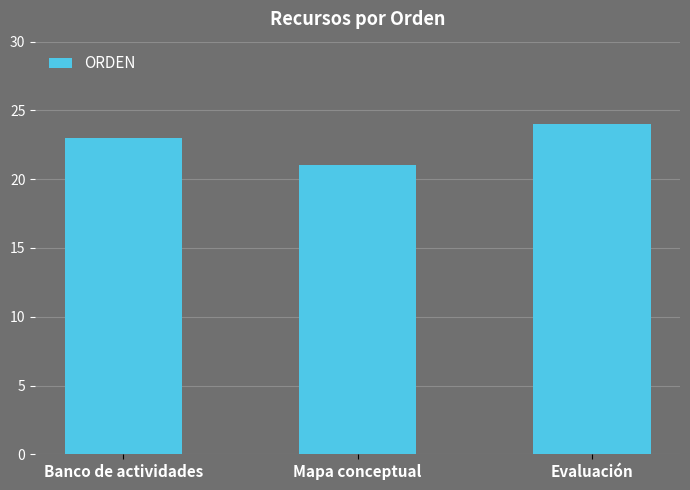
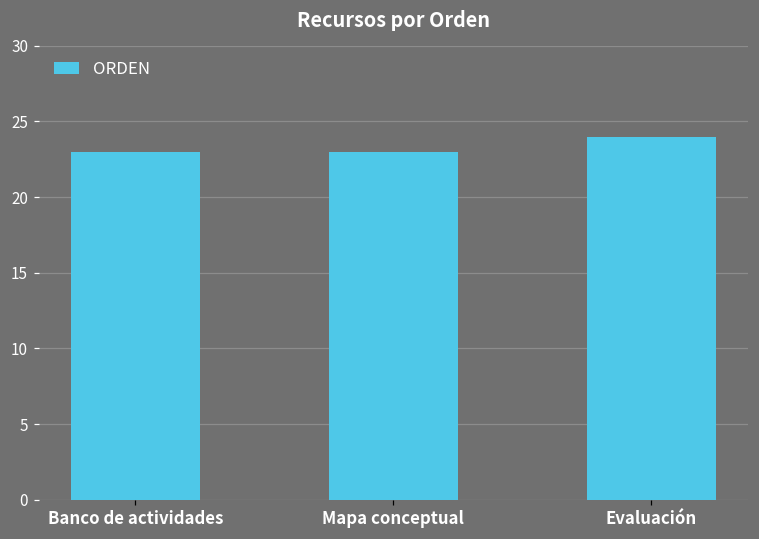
Mapa conceptual: 21 -> 23
